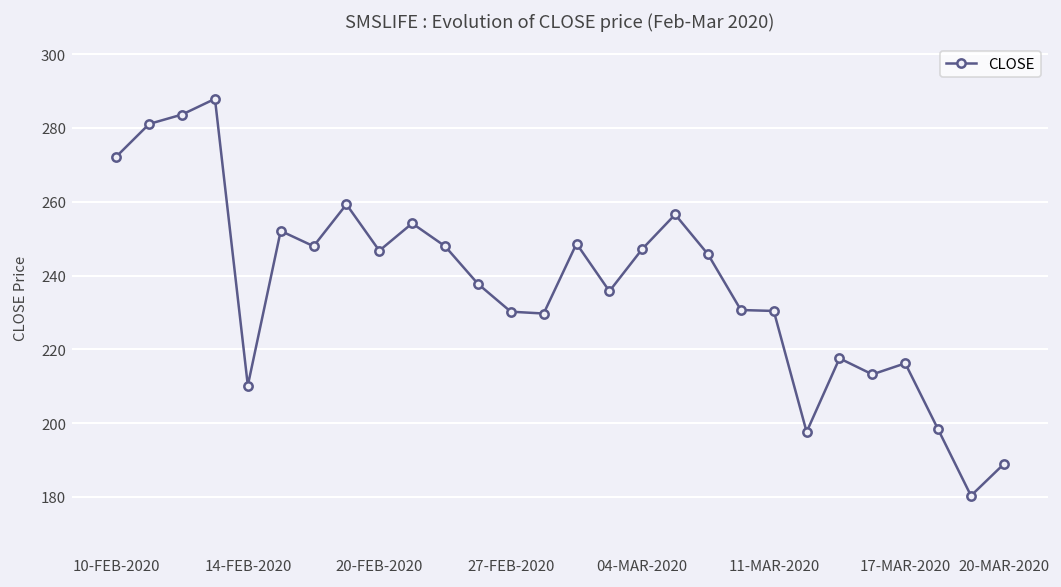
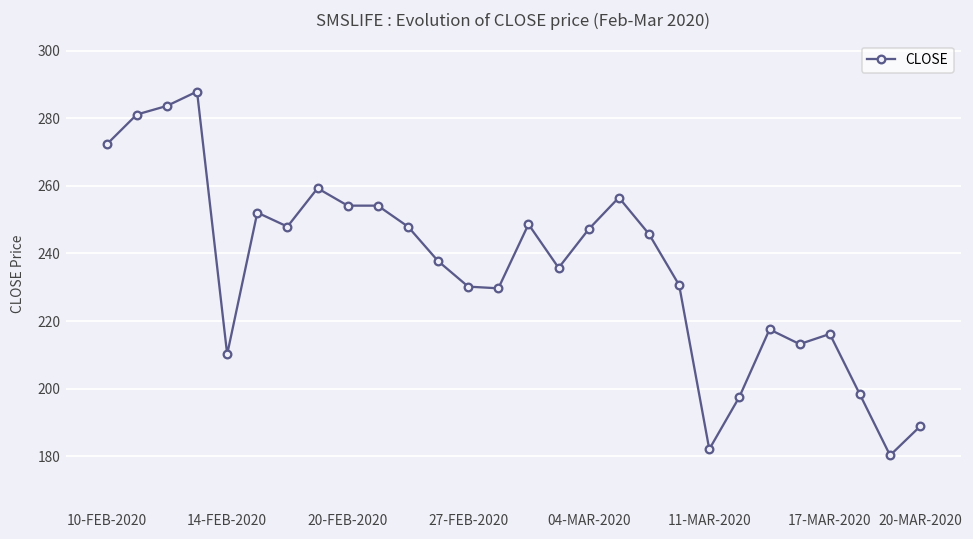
20-FEB-2020: 247 -> 254
11-MAR-2020: 230 -> 182
